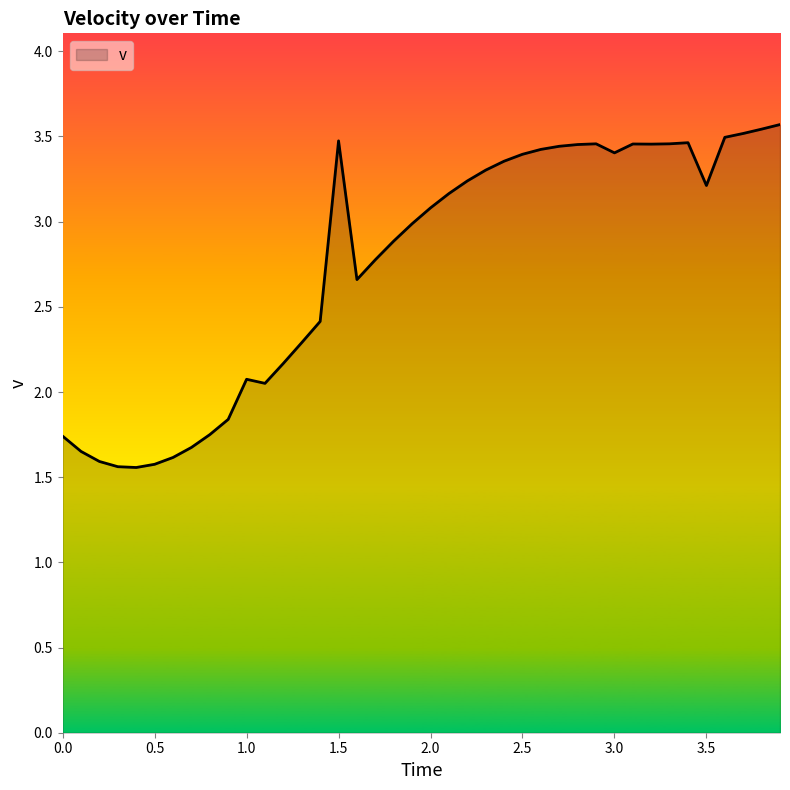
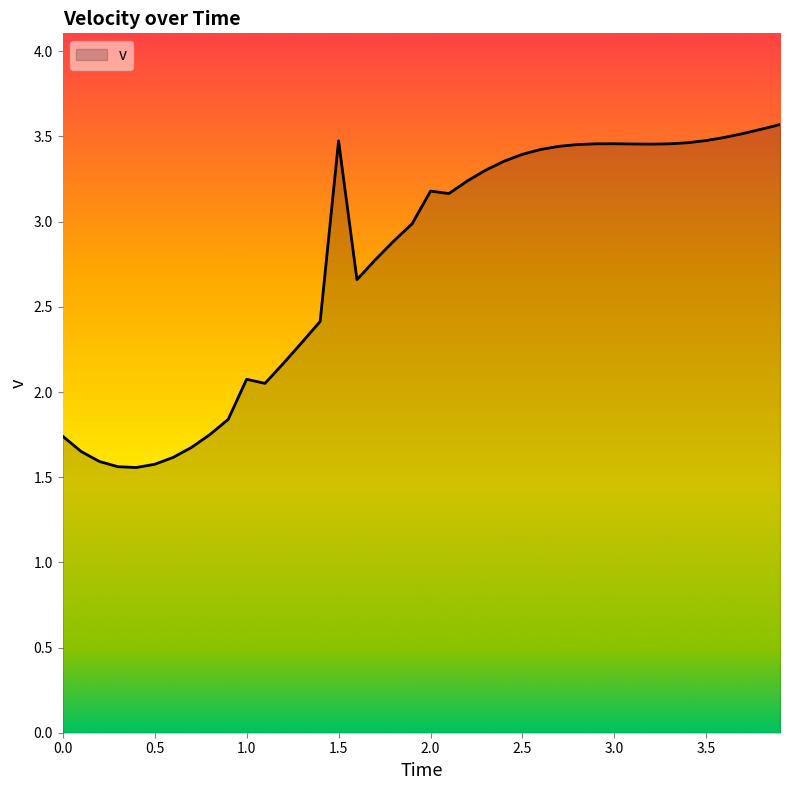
2.0: 3.08 -> 3.18
3.0: 3.40 -> 3.46
3.5: 3.21 -> 3.48
